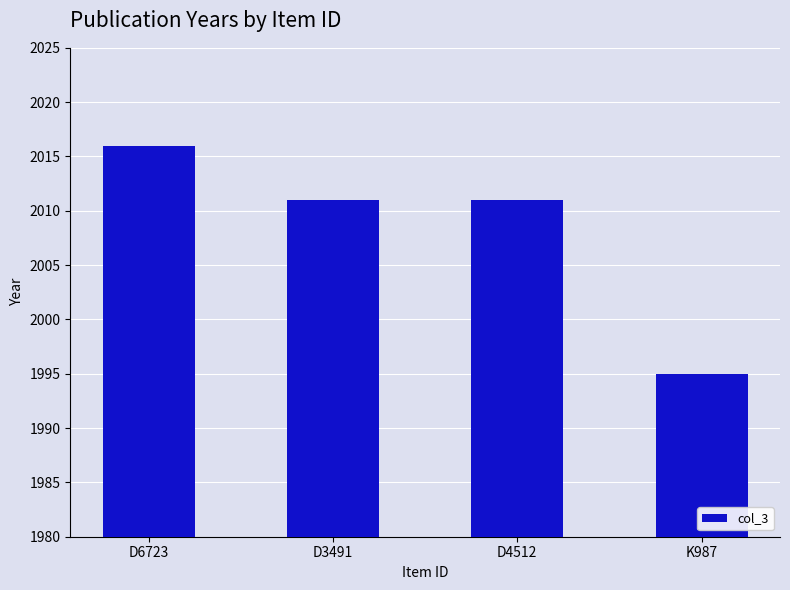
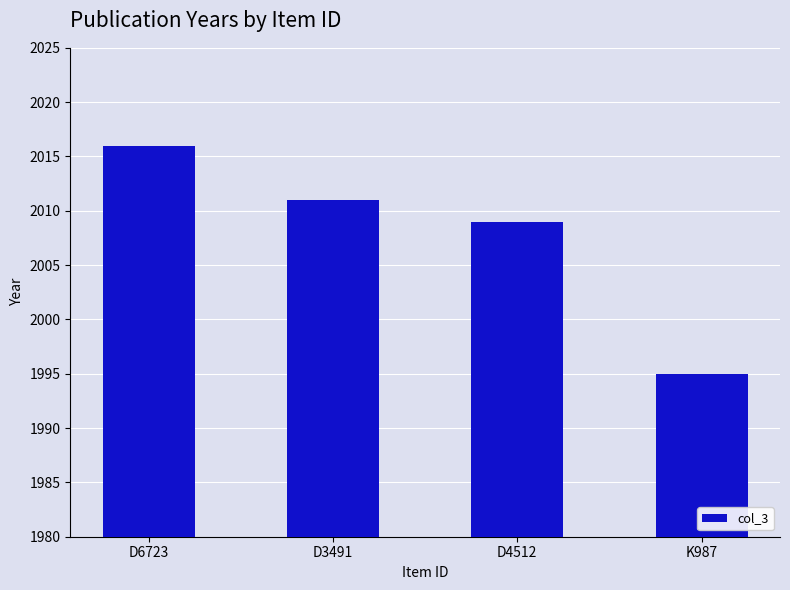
D4512: 2011 -> 2009
